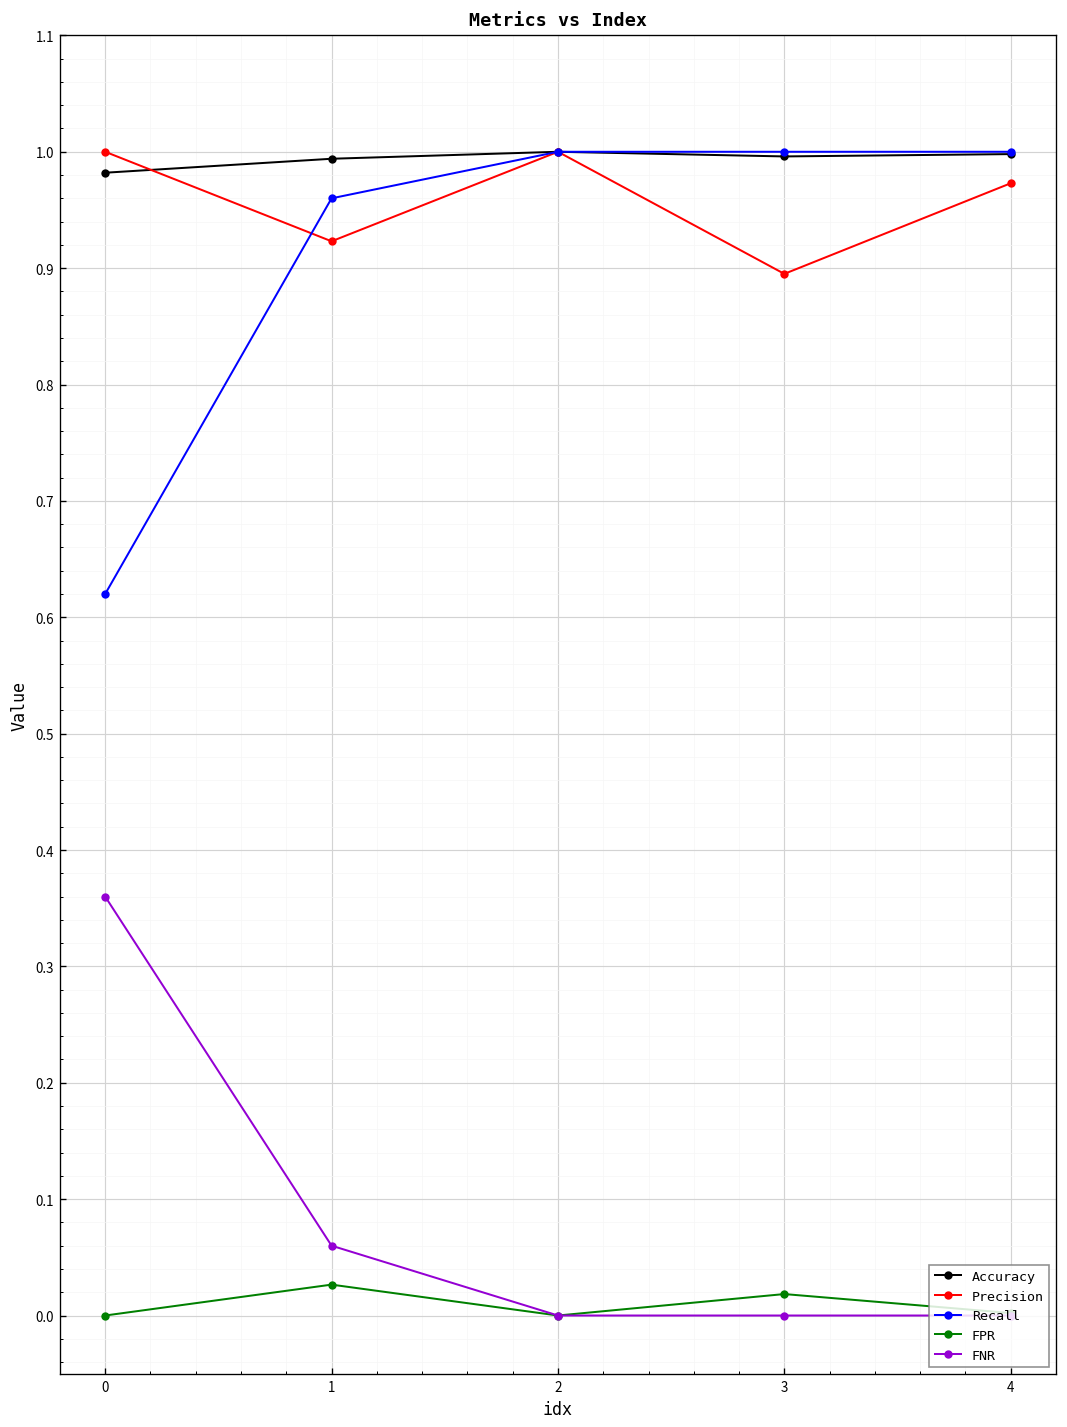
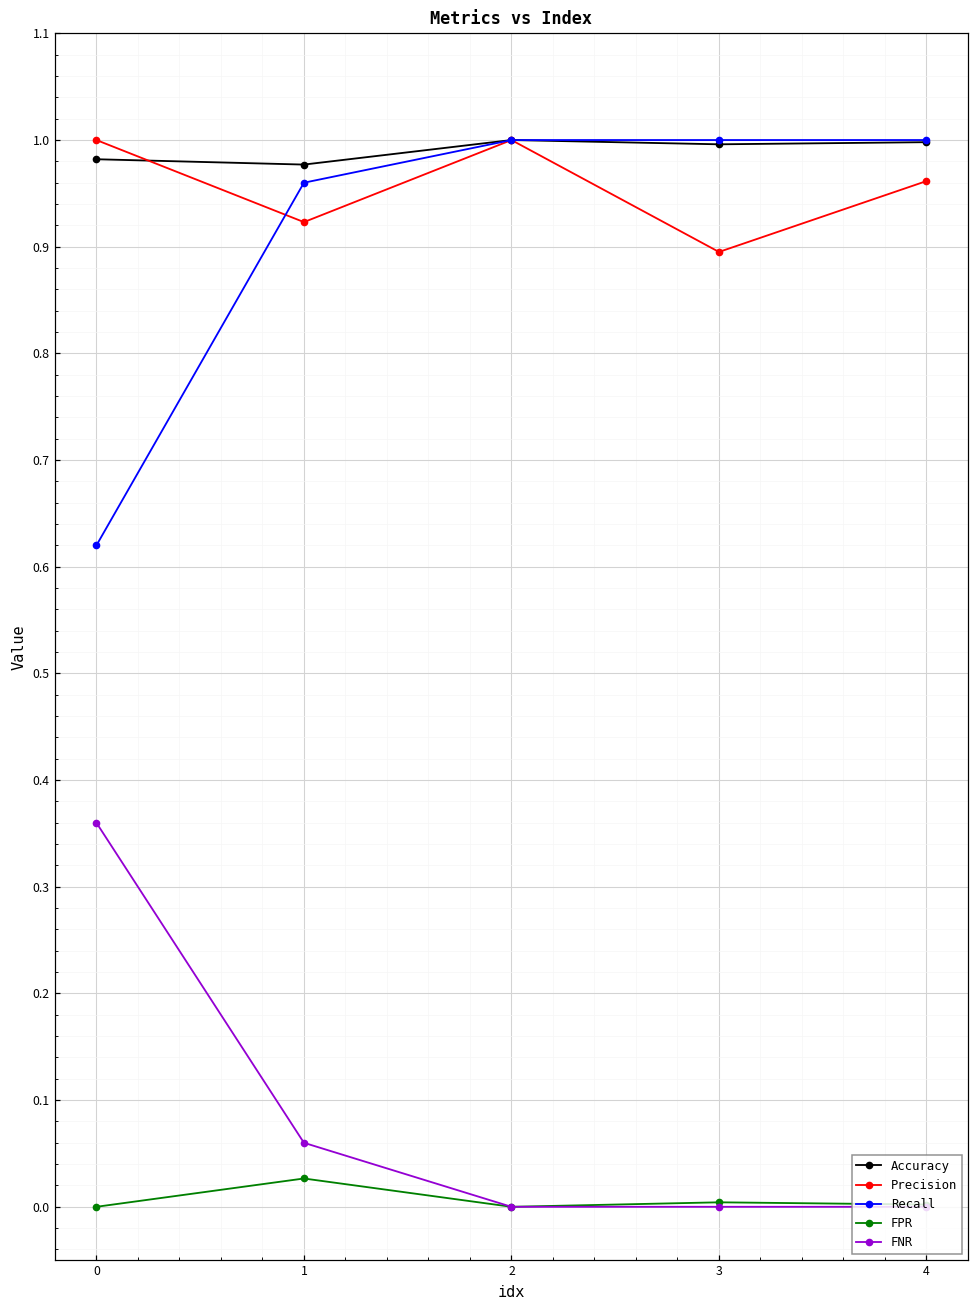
Accuracy, 1: 0.99 -> 0.98
FPR, 3: 0.02 -> 0.00
Precision, 4: 0.97 -> 0.96
